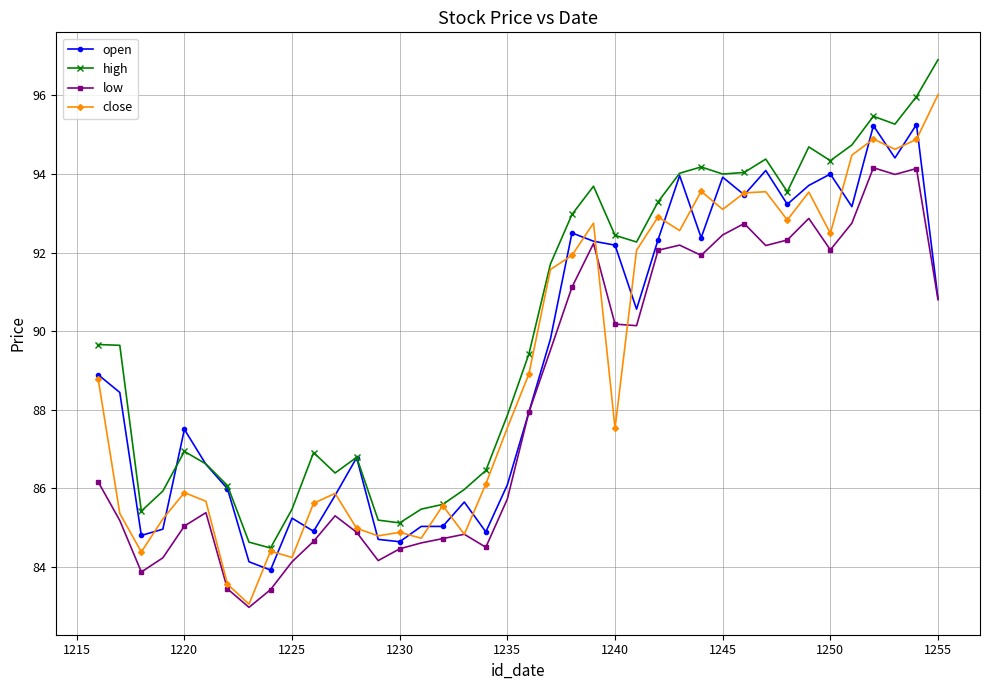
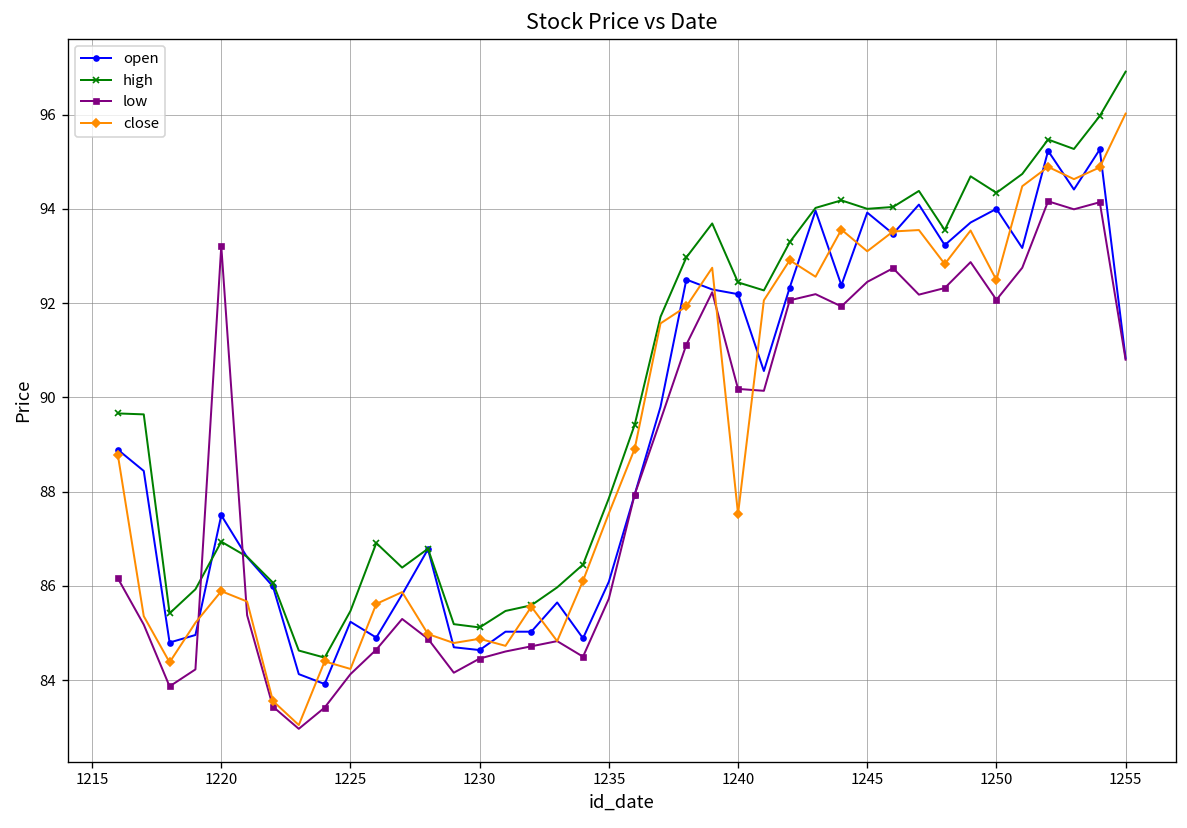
low, 1220: 85.0 -> 93.2
